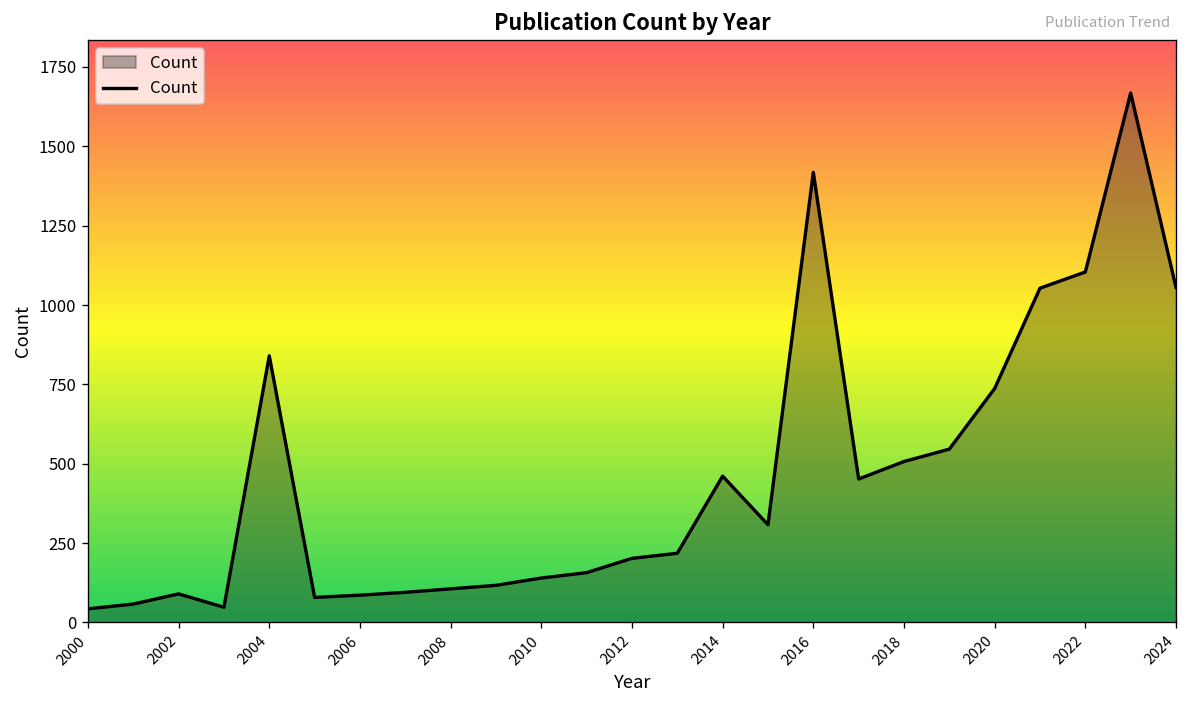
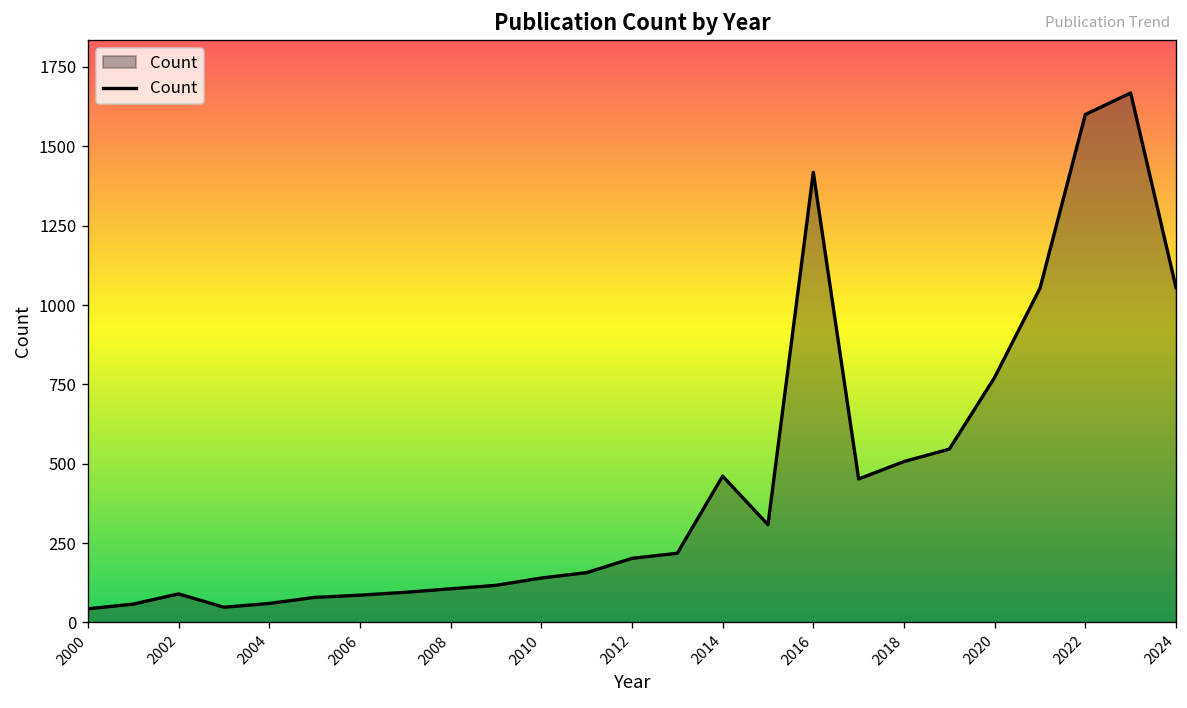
2004: 840 -> 60
2020: 740 -> 770
2022: 1100 -> 1600
